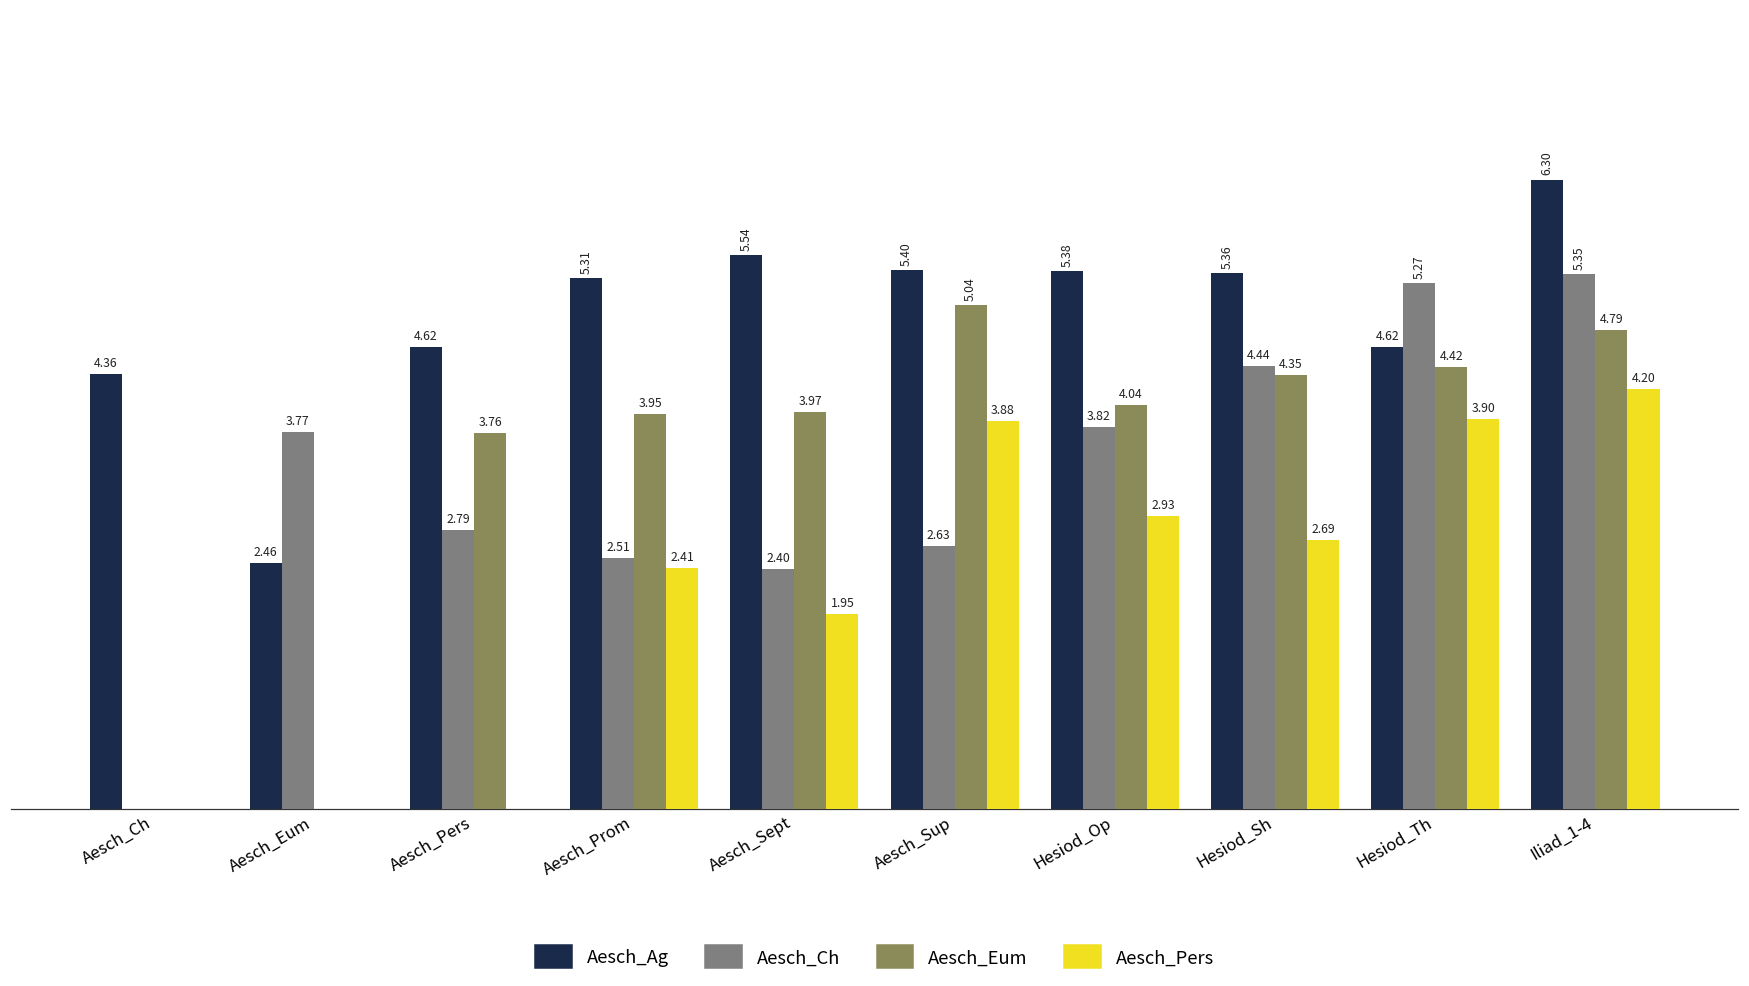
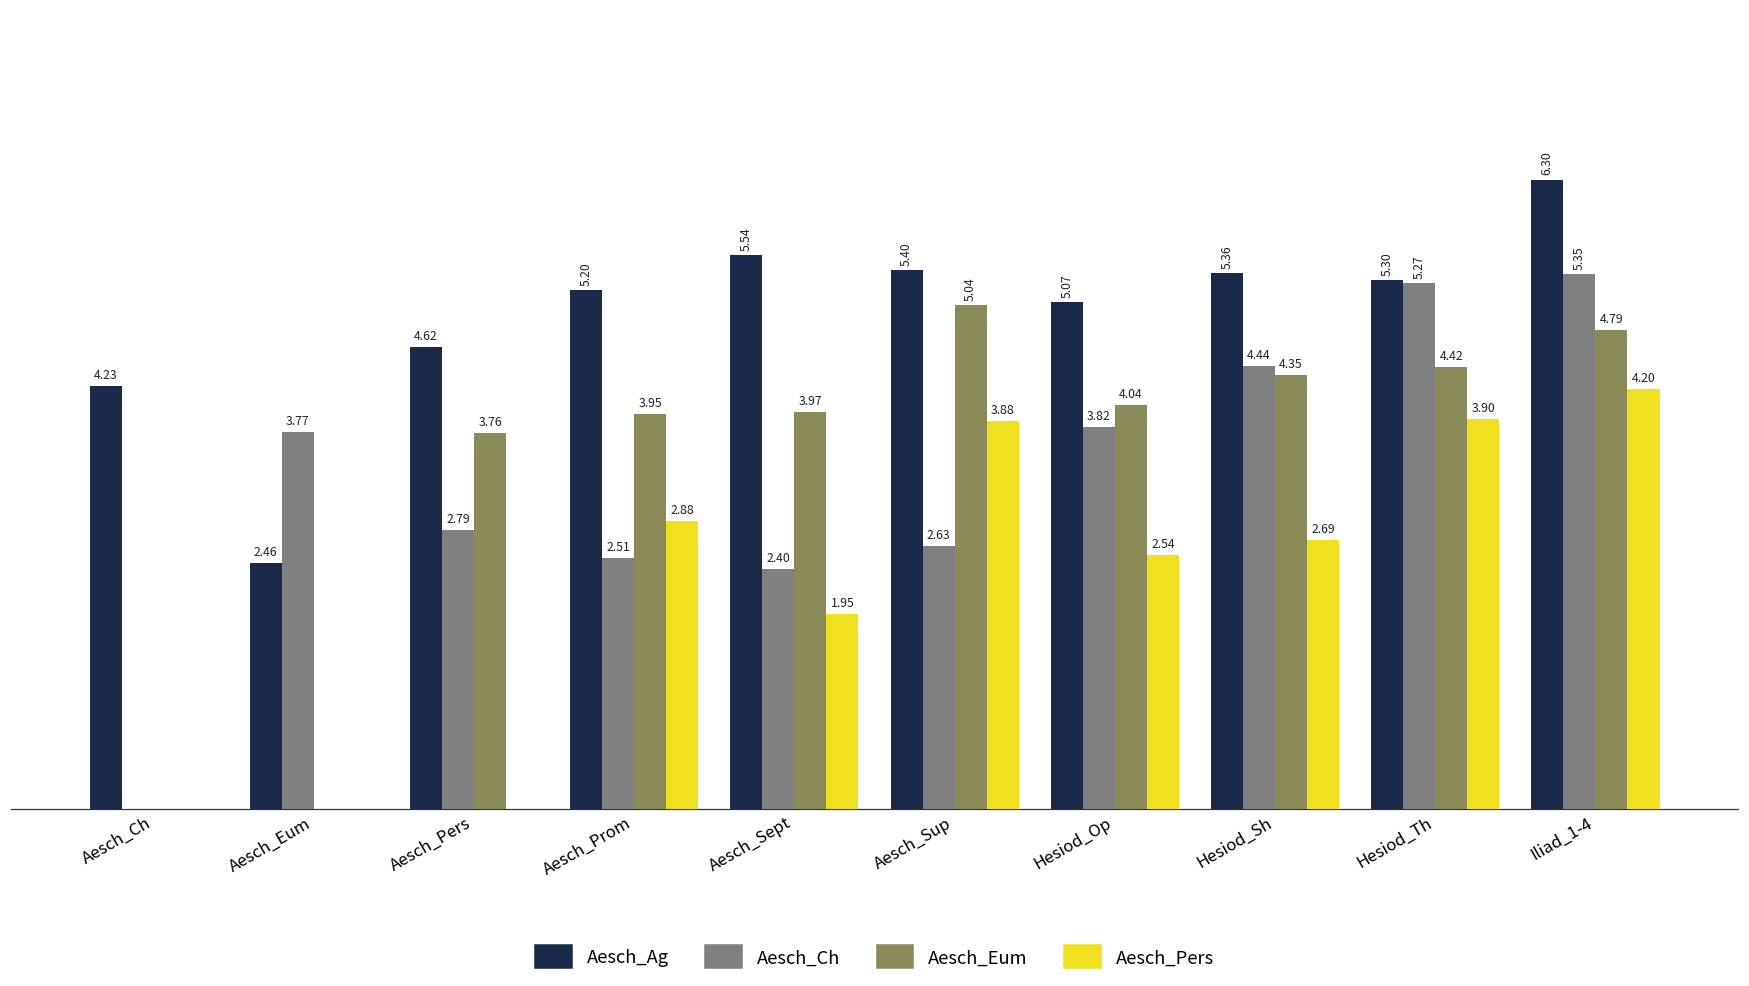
Aesch_Ag, Aesch_Ch: 4.36 -> 4.23
Aesch_Ag, Aesch_Prom: 5.31 -> 5.20
Aesch_Pers, Aesch_Prom: 2.41 -> 2.88
Aesch_Ag, Hesiod_Op: 5.38 -> 5.07
Aesch_Pers, Hesiod_Op: 2.93 -> 2.54
Aesch_Ag, Hesiod_Th: 4.62 -> 5.30
